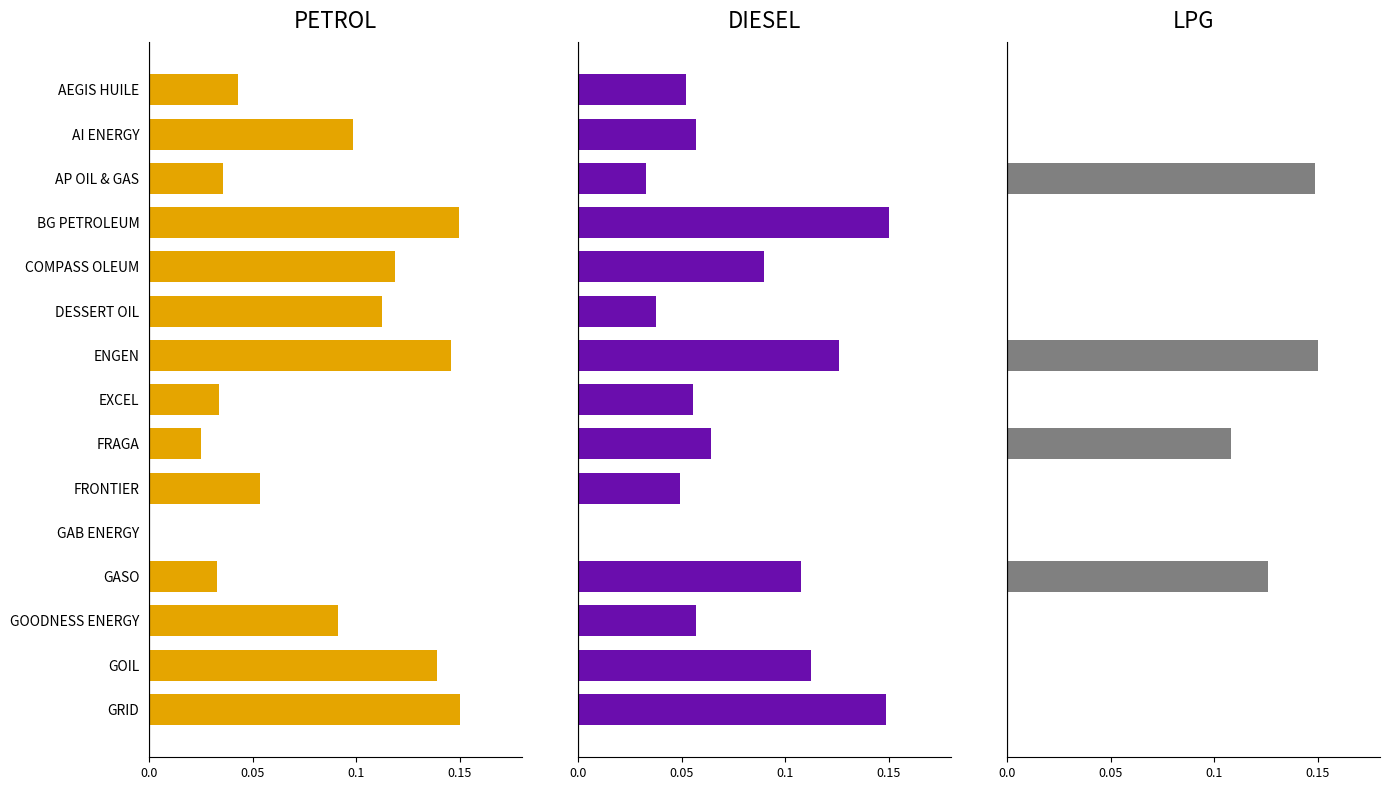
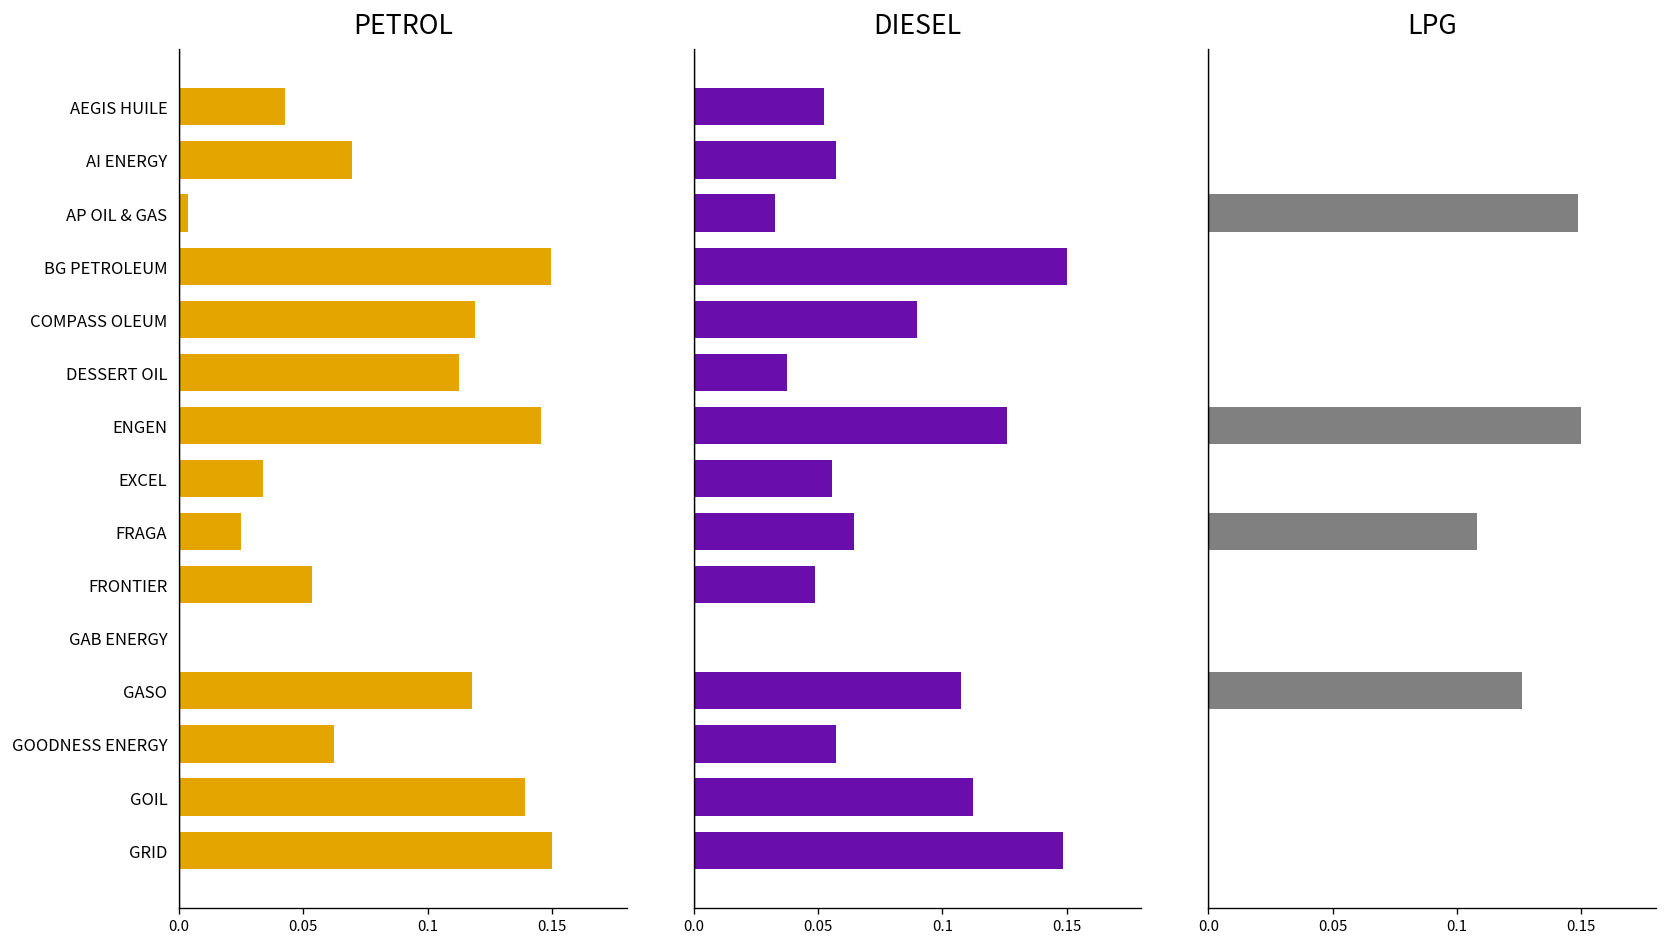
PETROL, AI ENERGY: 0.098 -> 0.070
PETROL, AP OIL & GAS: 0.036 -> 0.004
PETROL, GASO: 0.033 -> 0.118
PETROL, GOODNESS ENERGY: 0.091 -> 0.063
